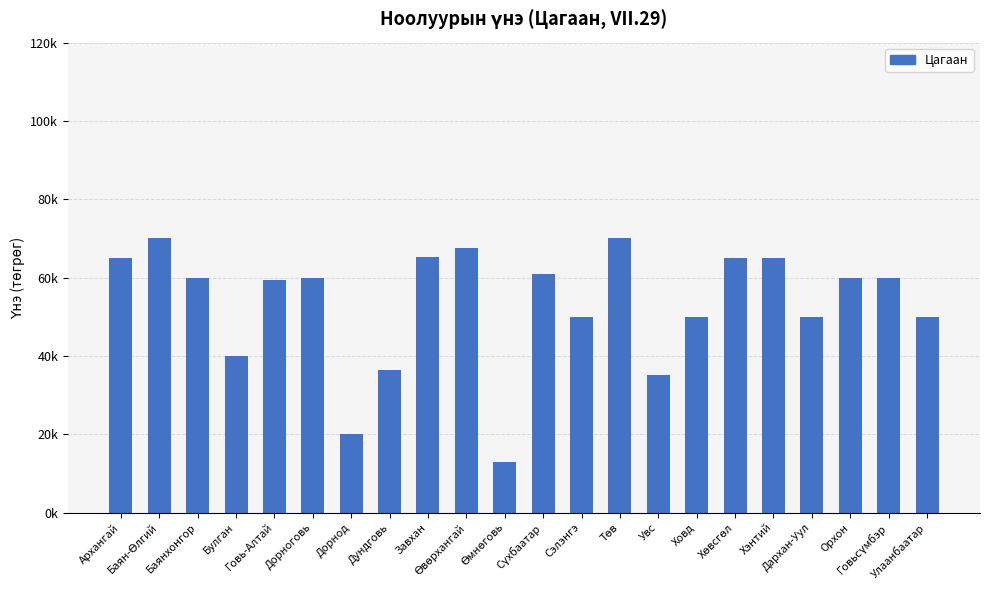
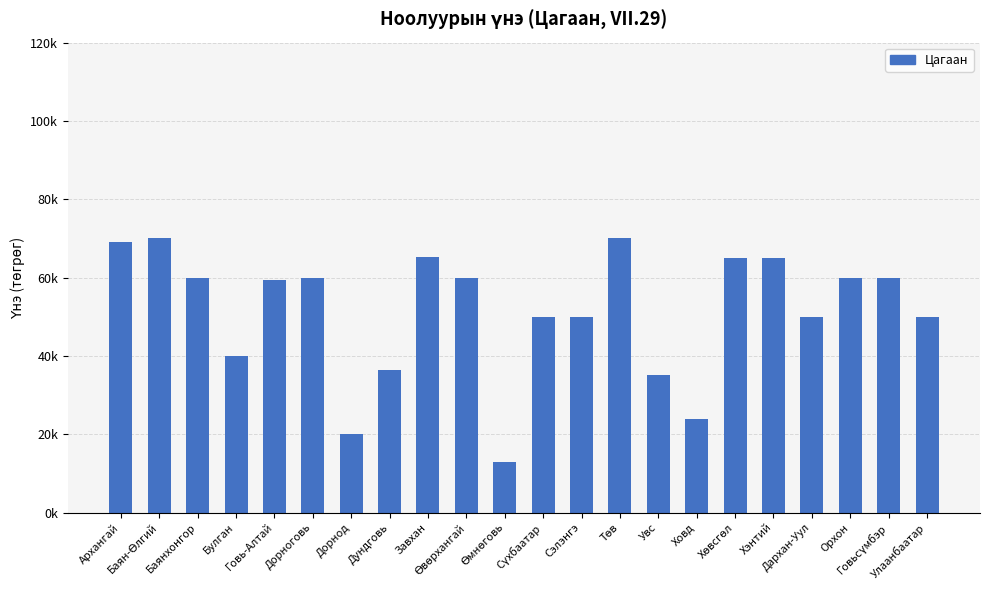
Архангай: 65000 -> 69000
Өвөрхангай: 67000 -> 60000
Сүхбаатар: 61000 -> 50000
Ховд: 50000 -> 24000
